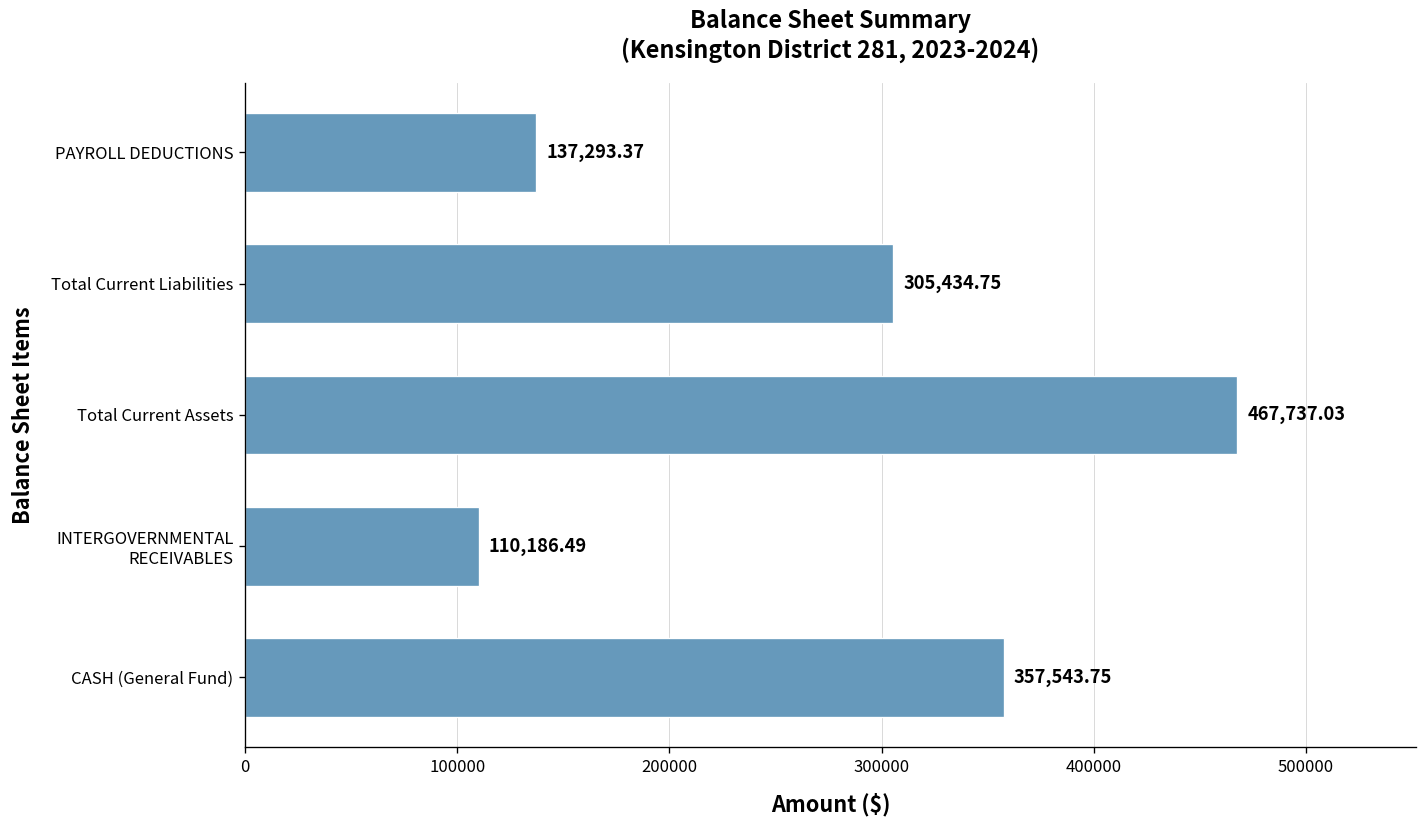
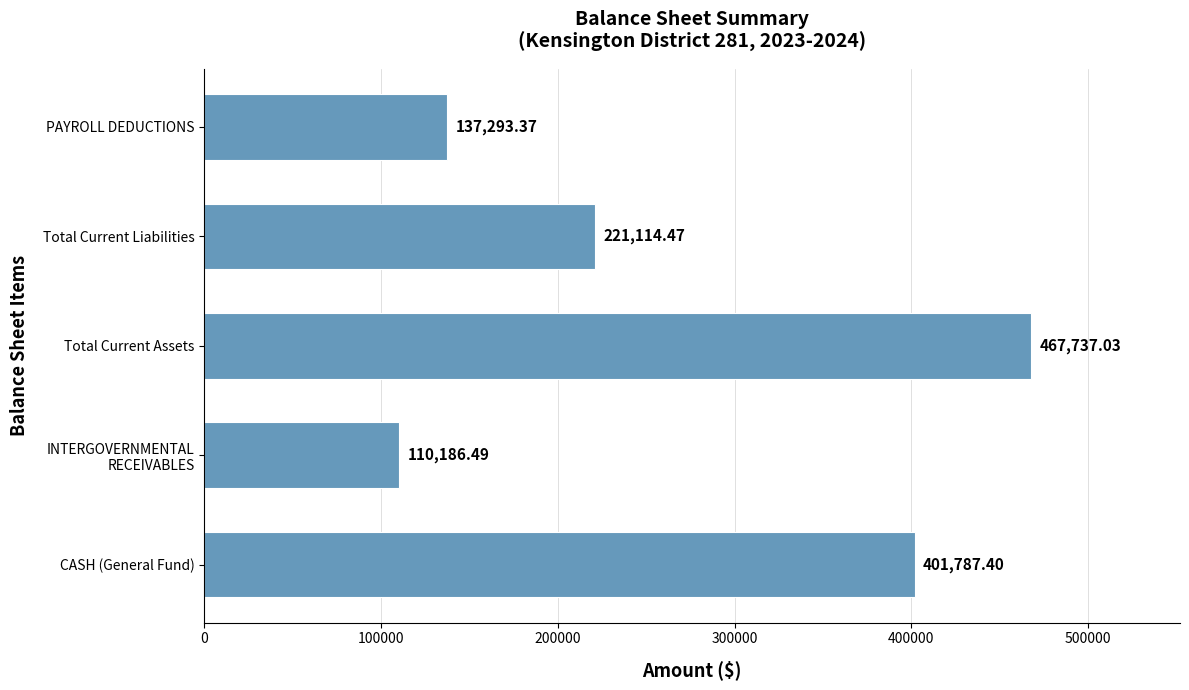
Total Current Liabilities: 305,434.75 -> 221,114.47
CASH (General Fund): 357,543.75 -> 401,787.40
